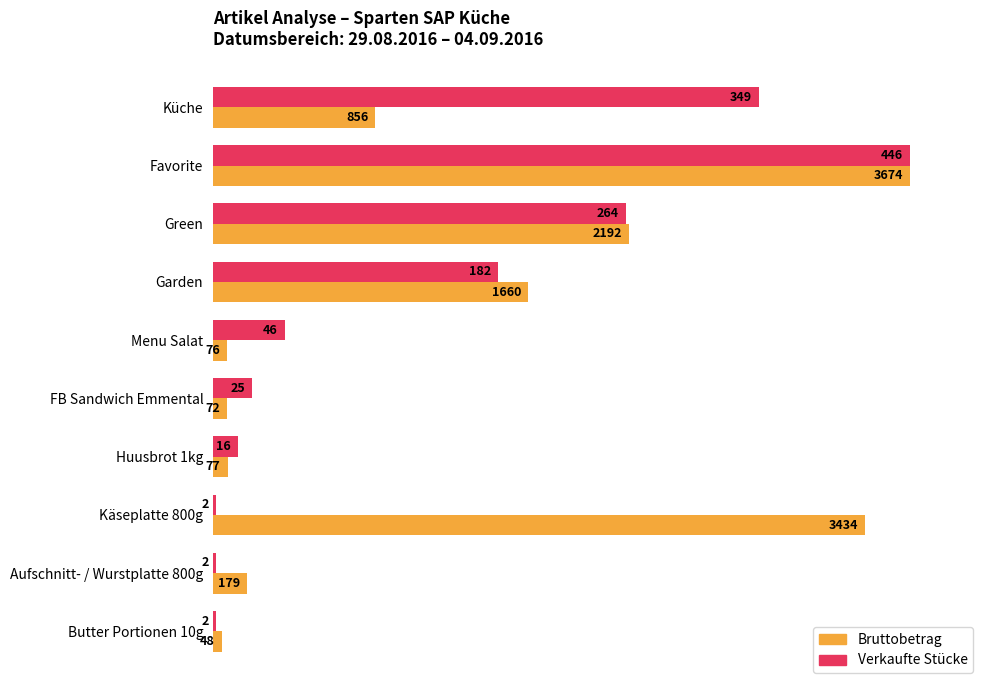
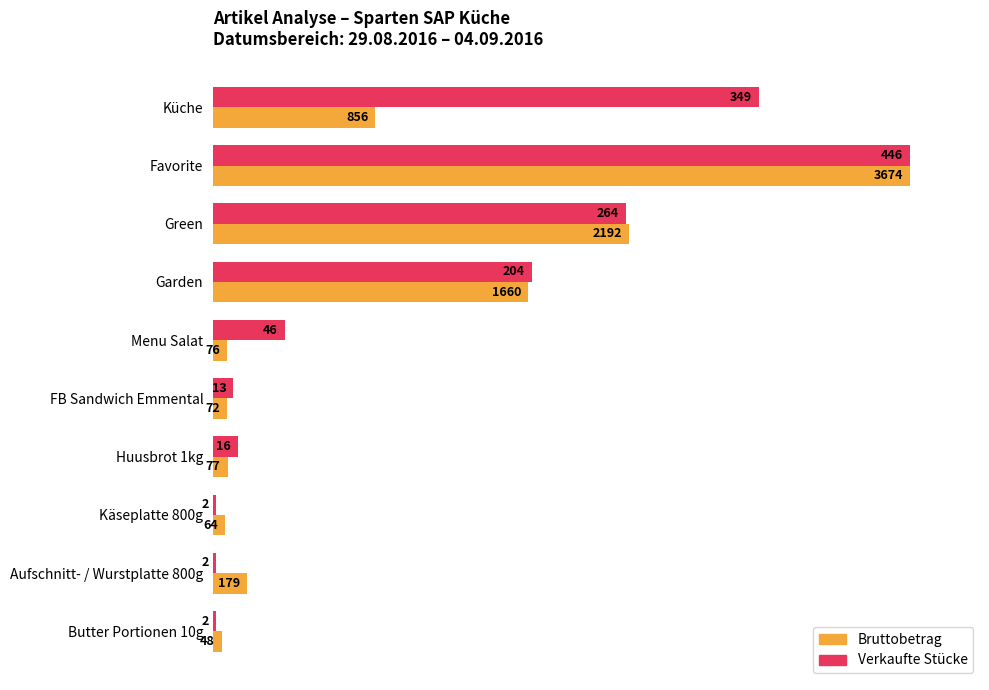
Verkaufte Stücke, Garden: 182 -> 204
Verkaufte Stücke, FB Sandwich Emmental: 25 -> 13
Bruttobetrag, Käseplatte 800g: 3434 -> 64
